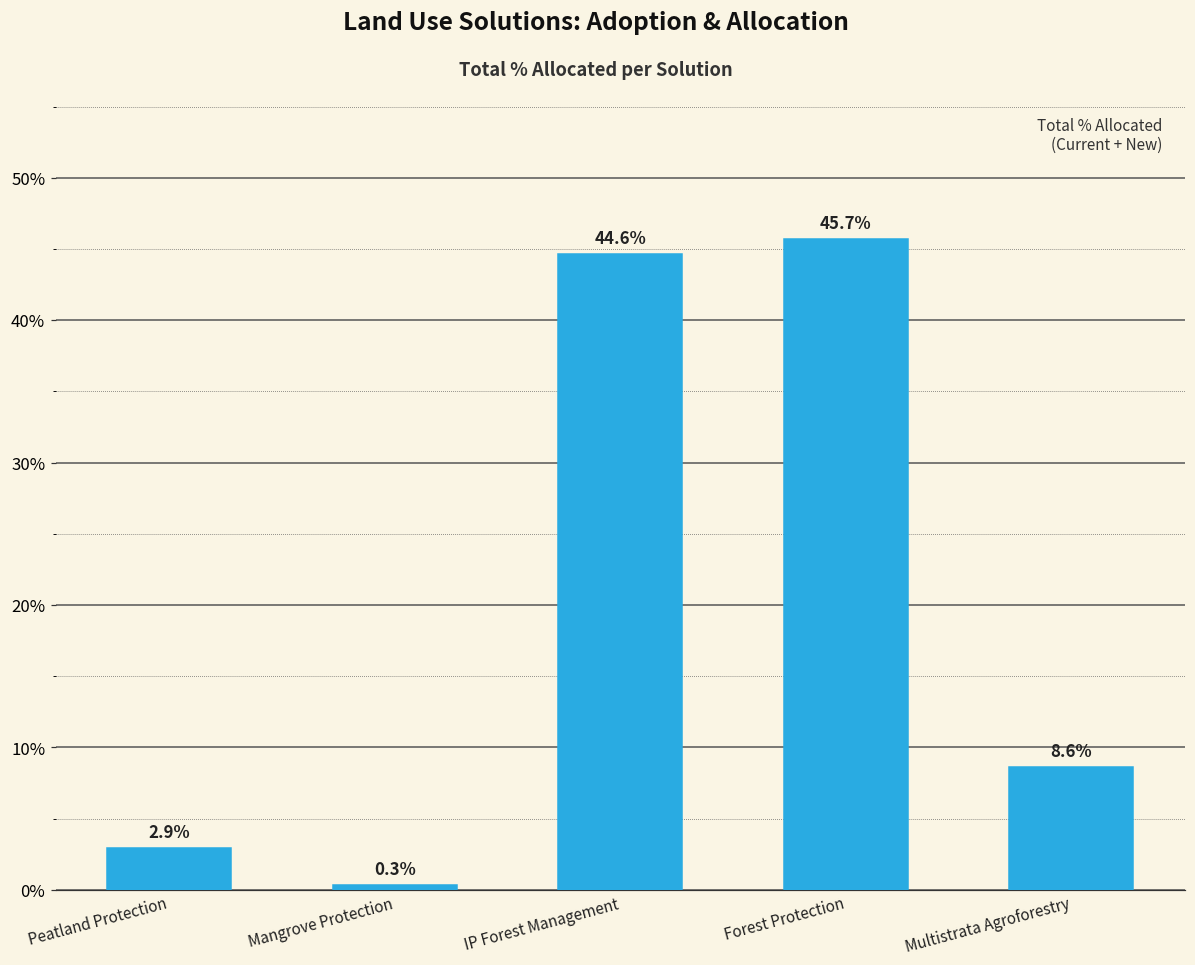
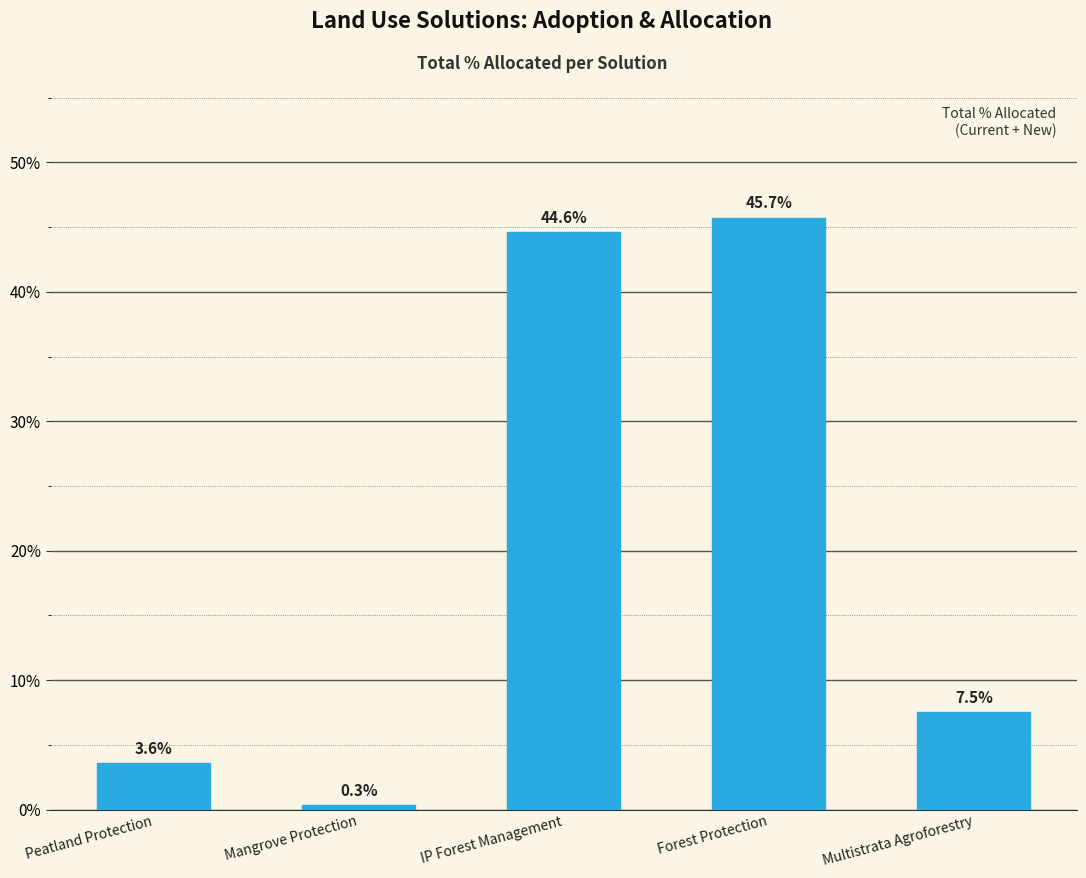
Peatland Protection: 2.9% -> 3.6%
Multistrata Agroforestry: 8.6% -> 7.5%
